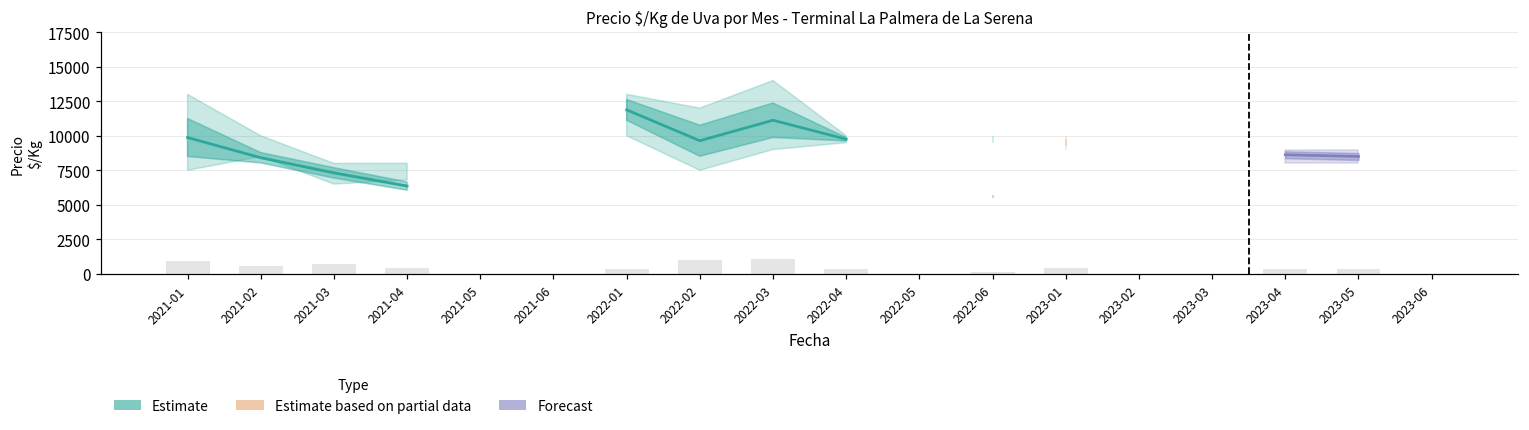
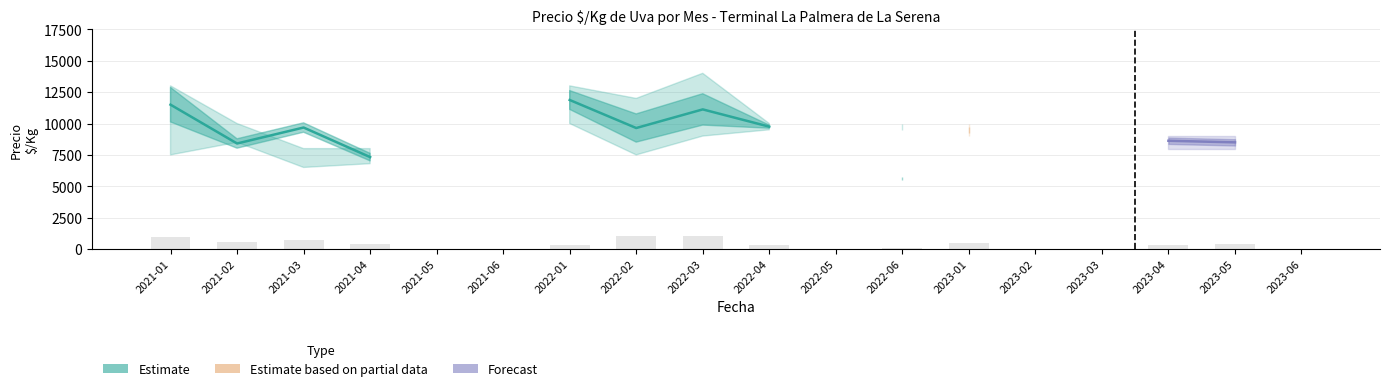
Estimate, 2021-01: 9900 -> 11500
Estimate, 2021-03: 7300 -> 9700
Estimate, 2021-04: 6400 -> 7300
